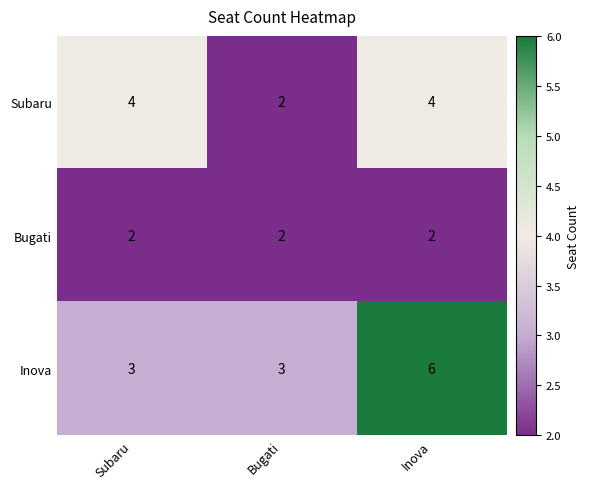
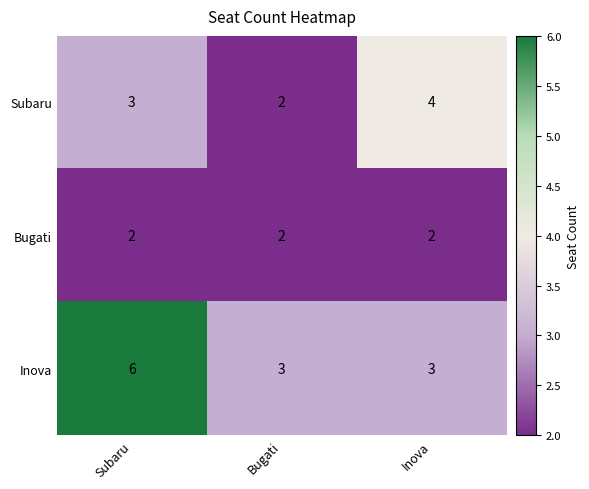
Subaru, Subaru: 4 -> 3
Inova, Subaru: 3 -> 6
Inova, Inova: 6 -> 3
